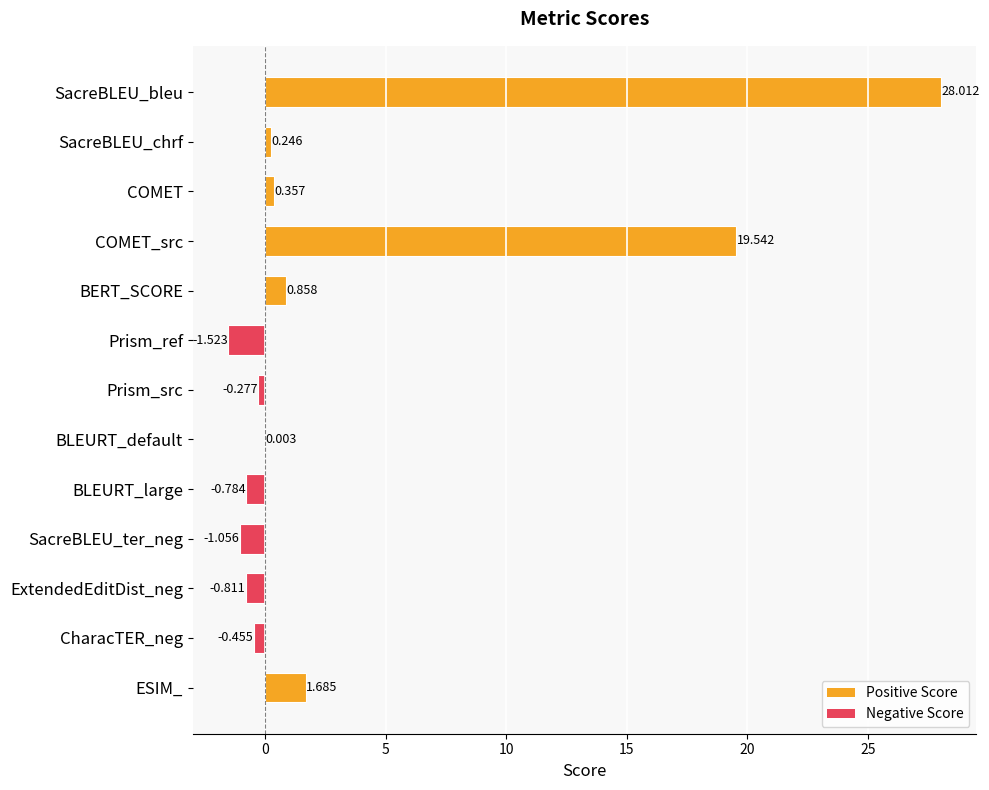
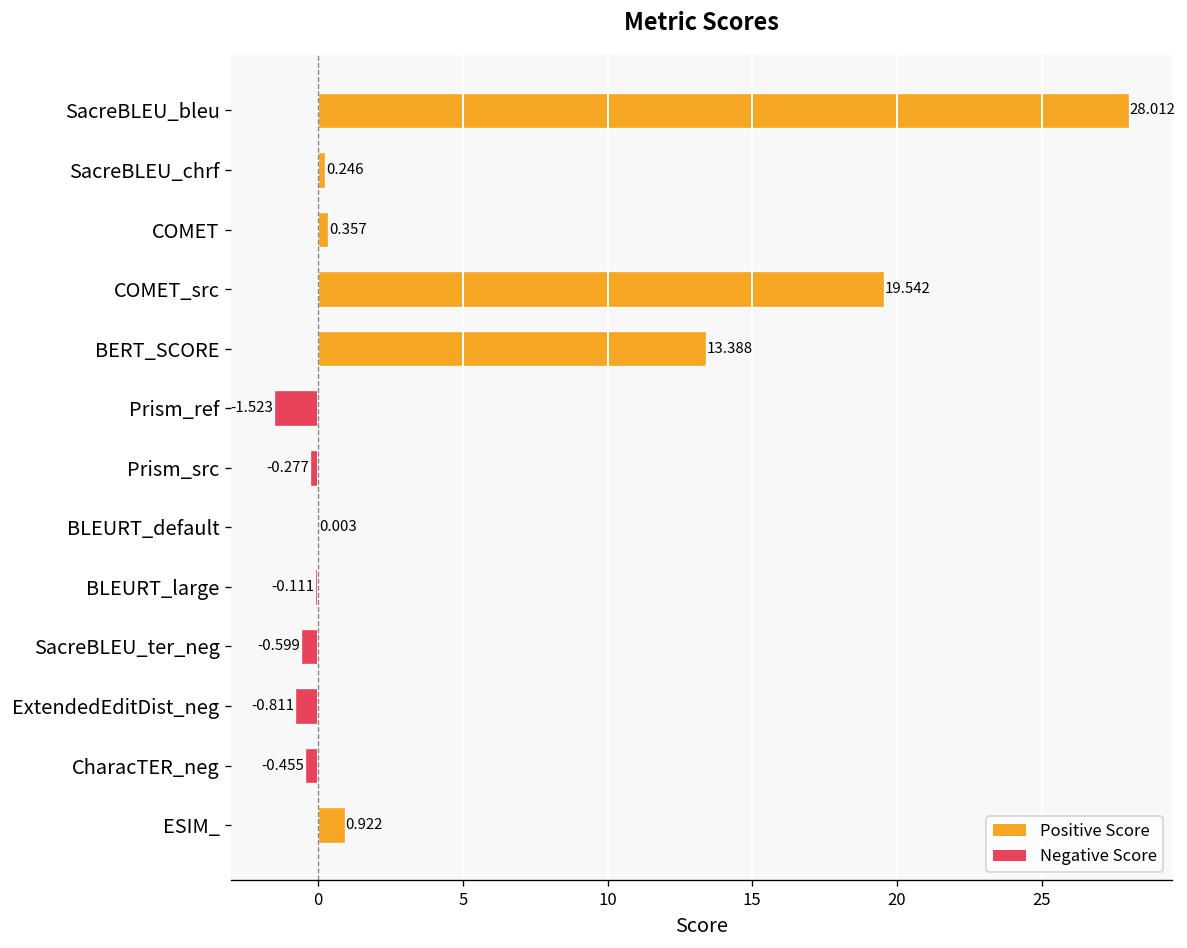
BERT_SCORE: 0.858 -> 13.388
BLEURT_large: -0.784 -> -0.111
SacreBLEU_ter_neg: -1.056 -> -0.599
ESIM_: 1.685 -> 0.922
